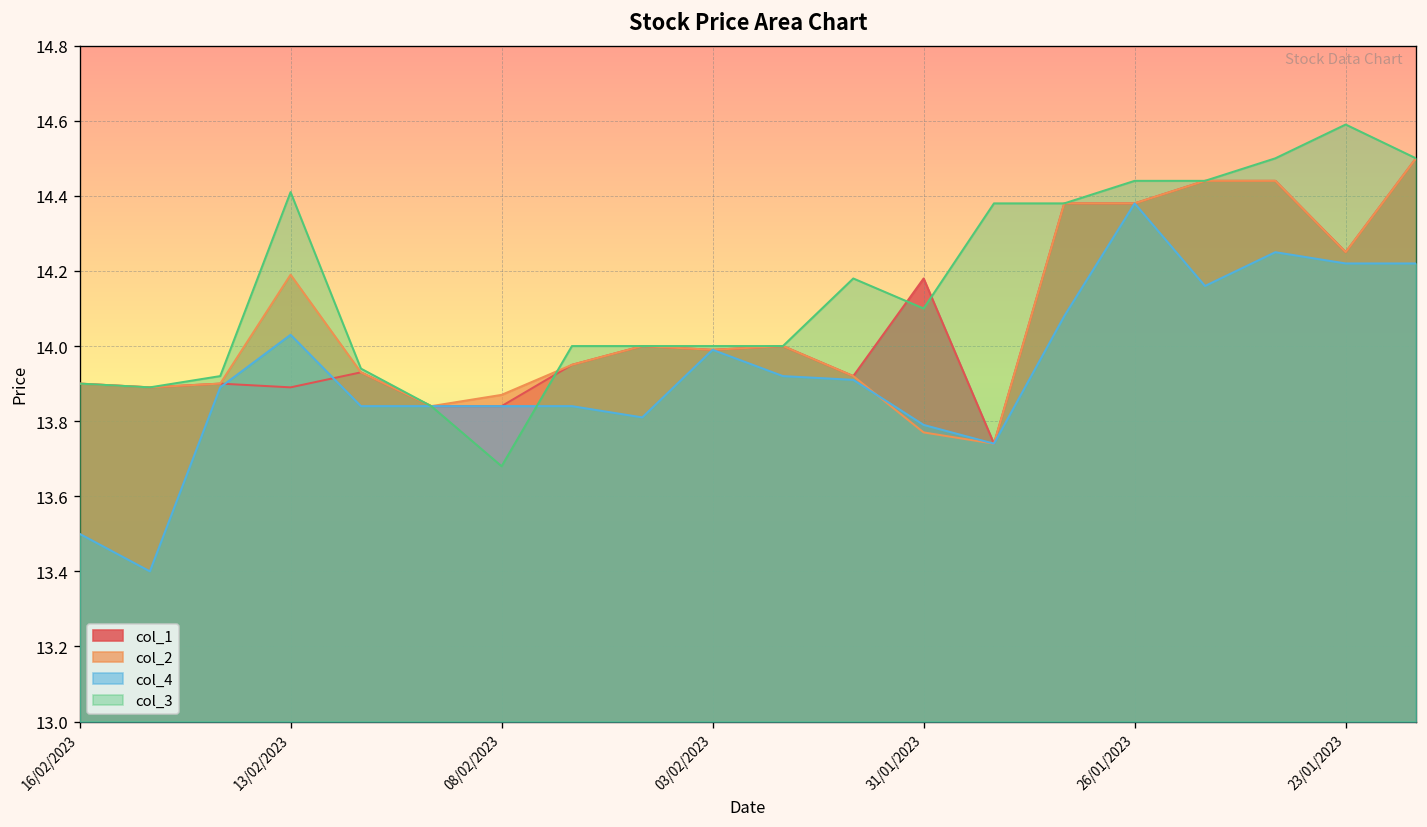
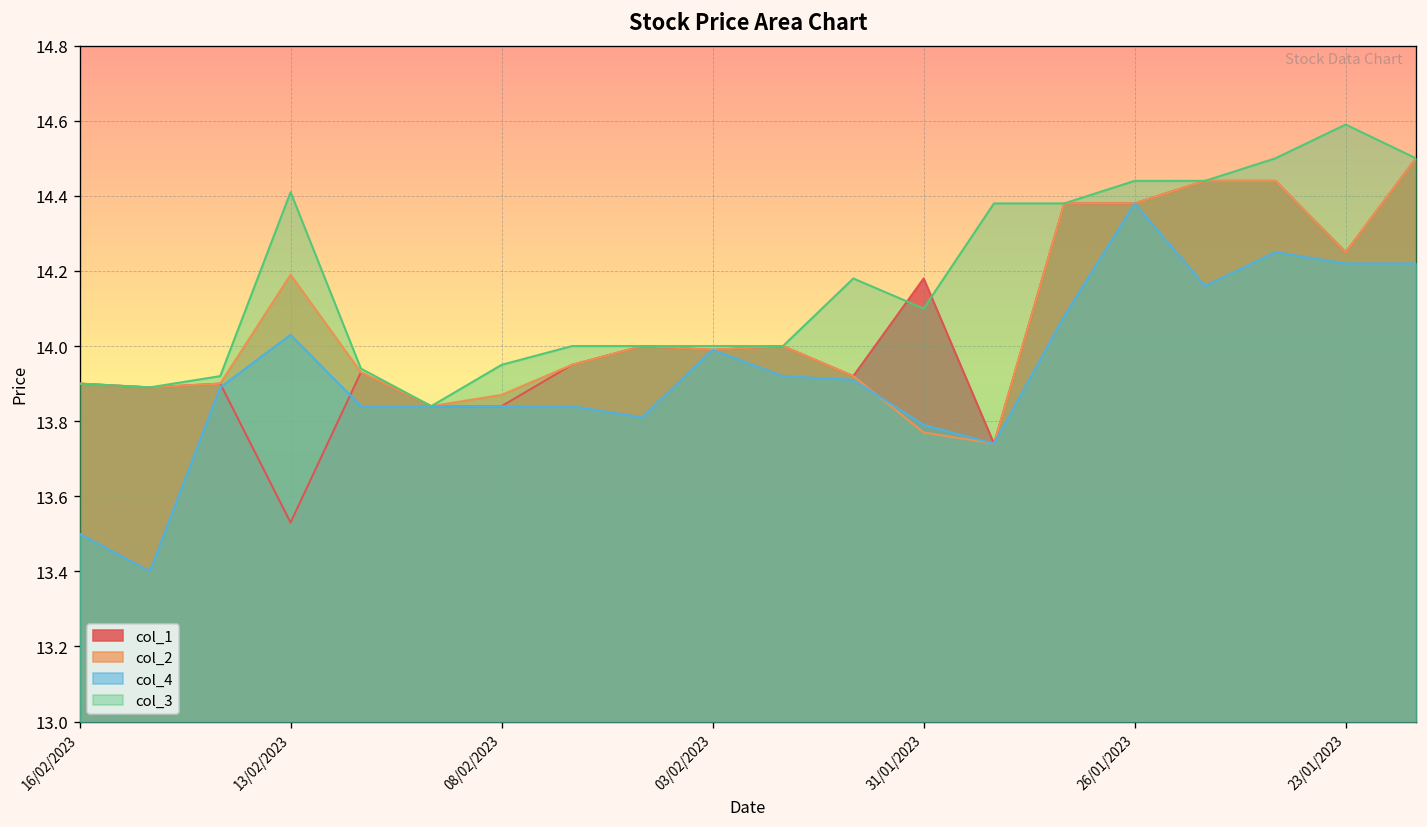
col_1, 13/02/2023: 13.89 -> 13.53
col_3, 08/02/2023: 13.68 -> 13.95
